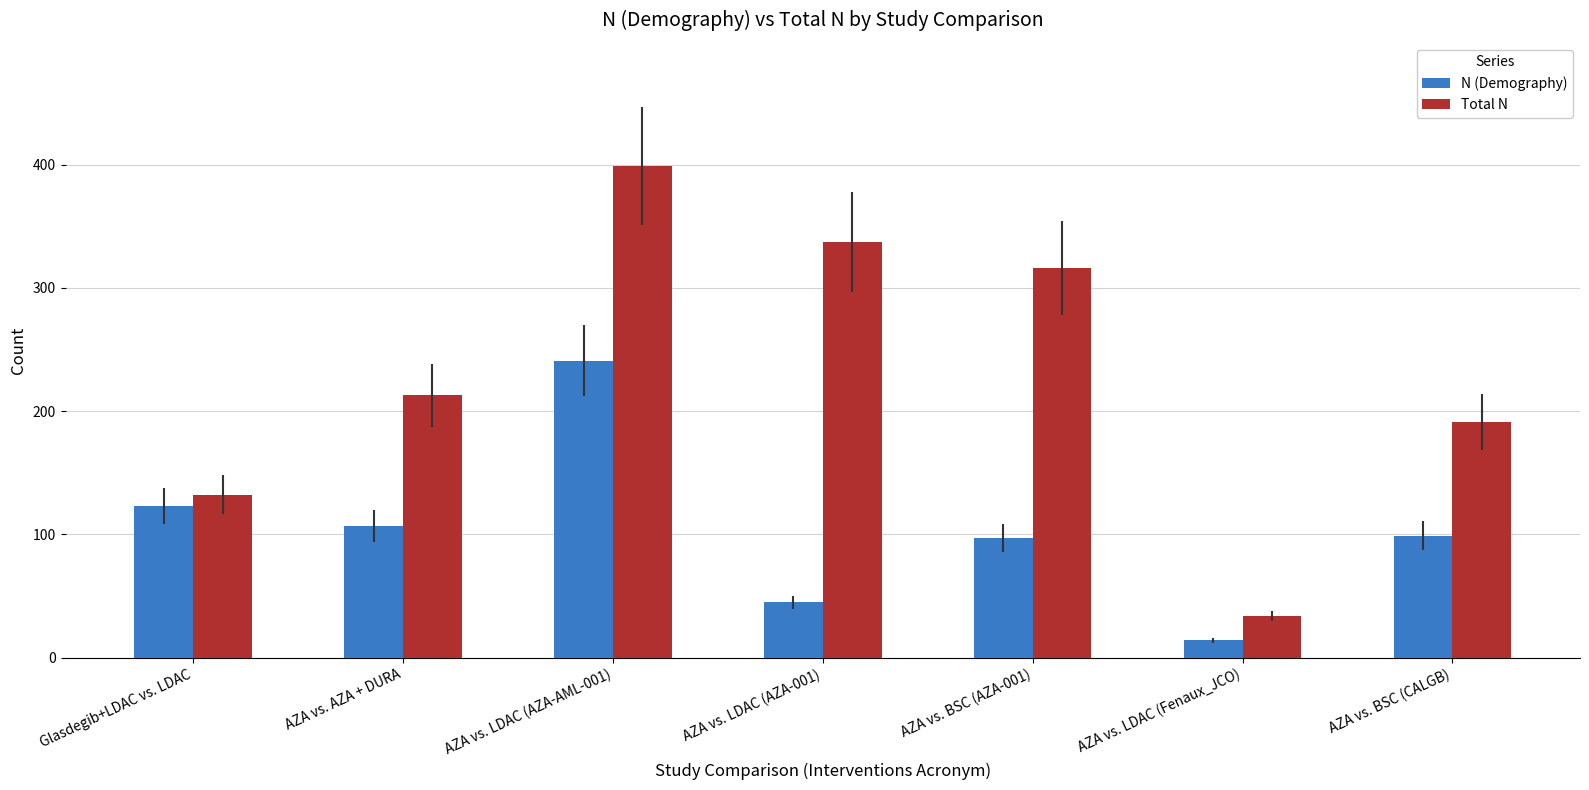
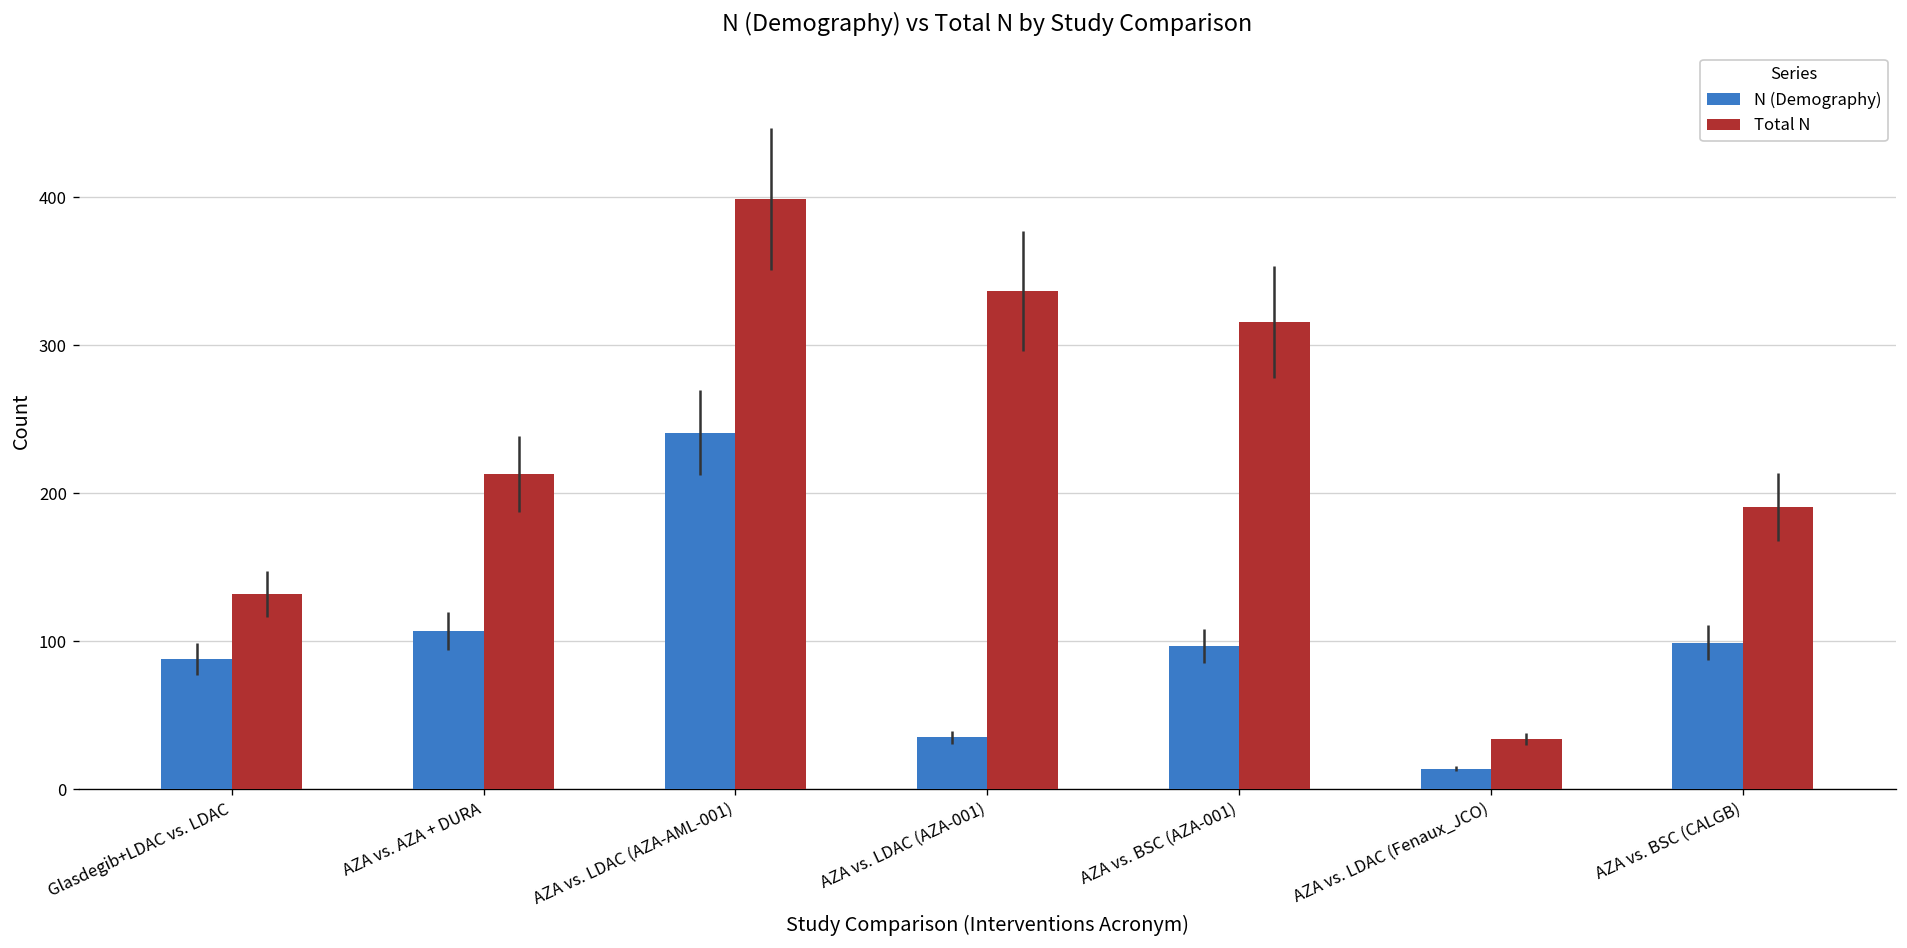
N (Demography), Glasdegib+LDAC vs. LDAC: 123 -> 88
N (Demography), AZA vs. LDAC (AZA-001): 45 -> 35
